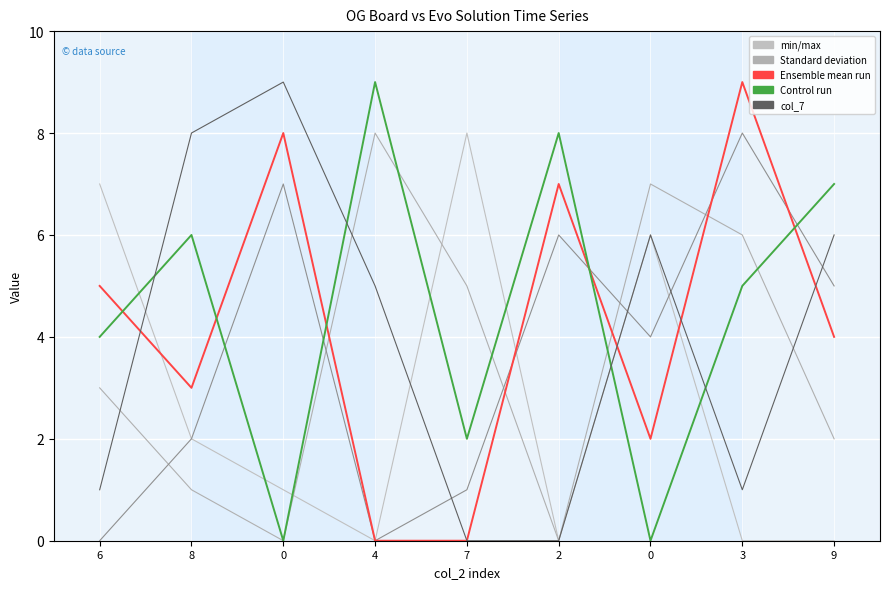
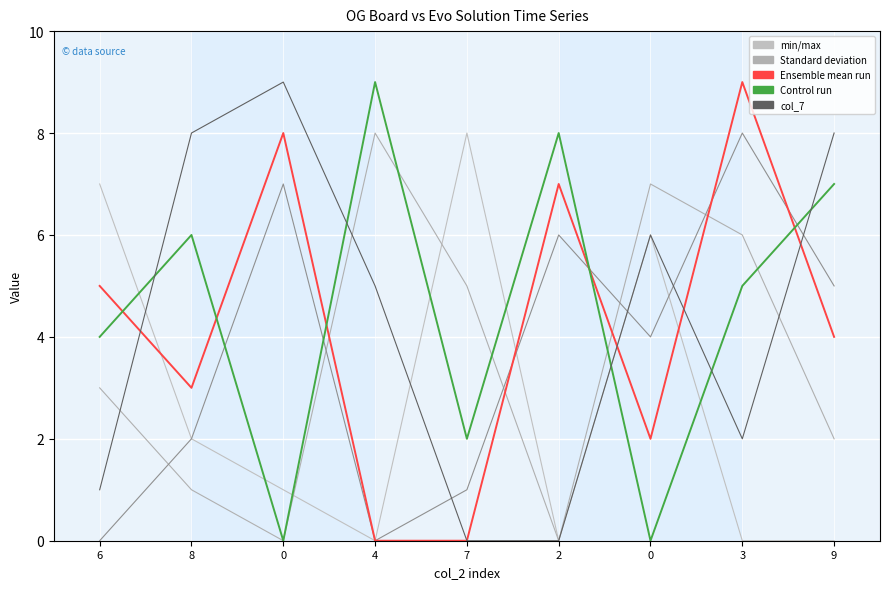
col_7, 3: 1 -> 2
col_7, 9: 6 -> 8
